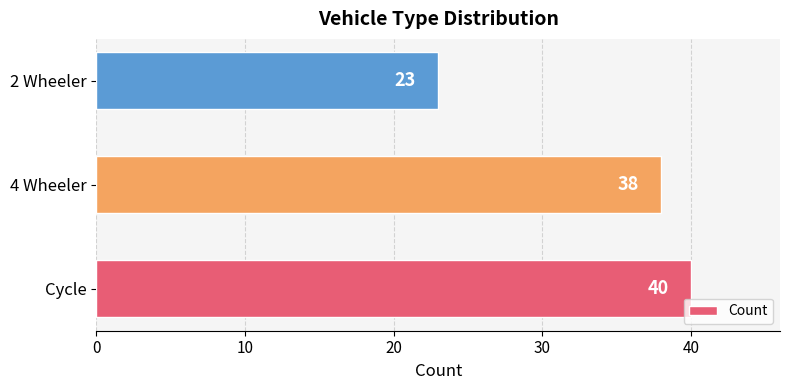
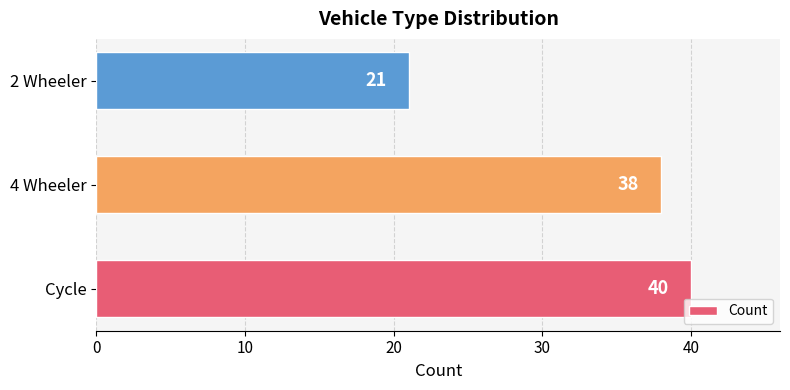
2 Wheeler: 23 -> 21
